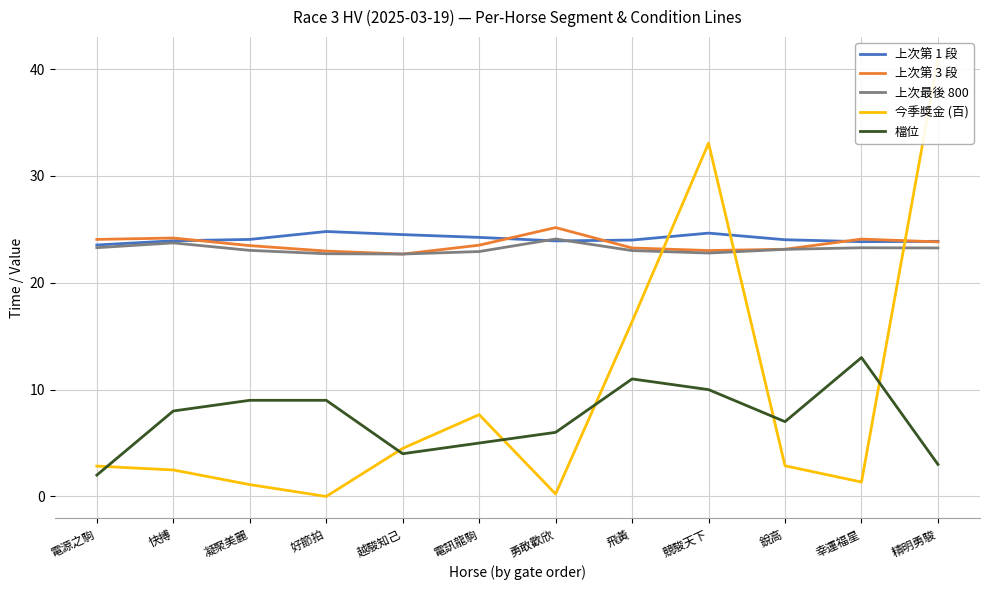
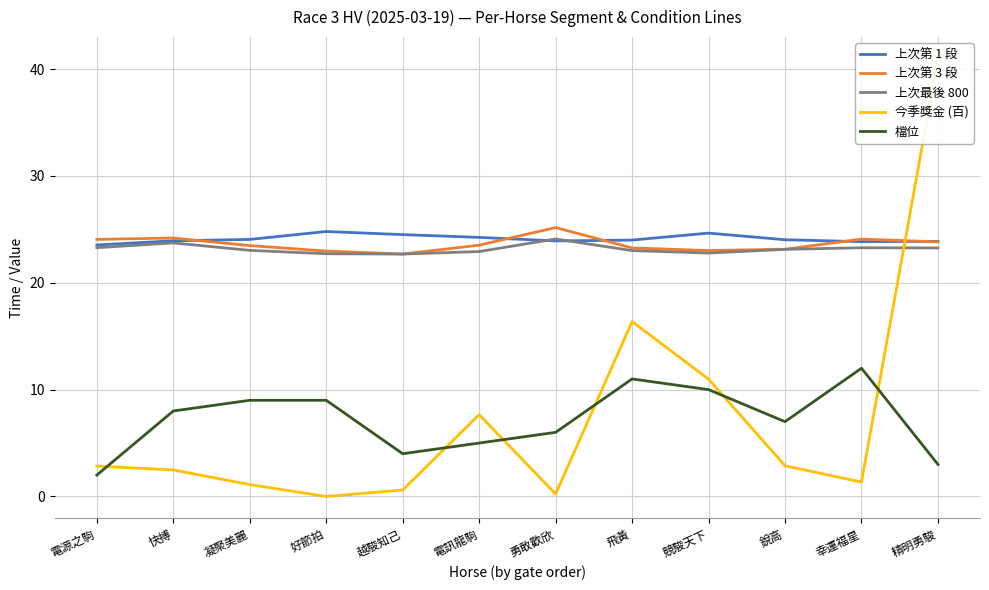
今季獎金 (百), 越駿知己: 4.5 -> 0.6
今季獎金 (百), 競駿天下: 33.1 -> 11.0
檔位, 幸運福星: 13 -> 12
